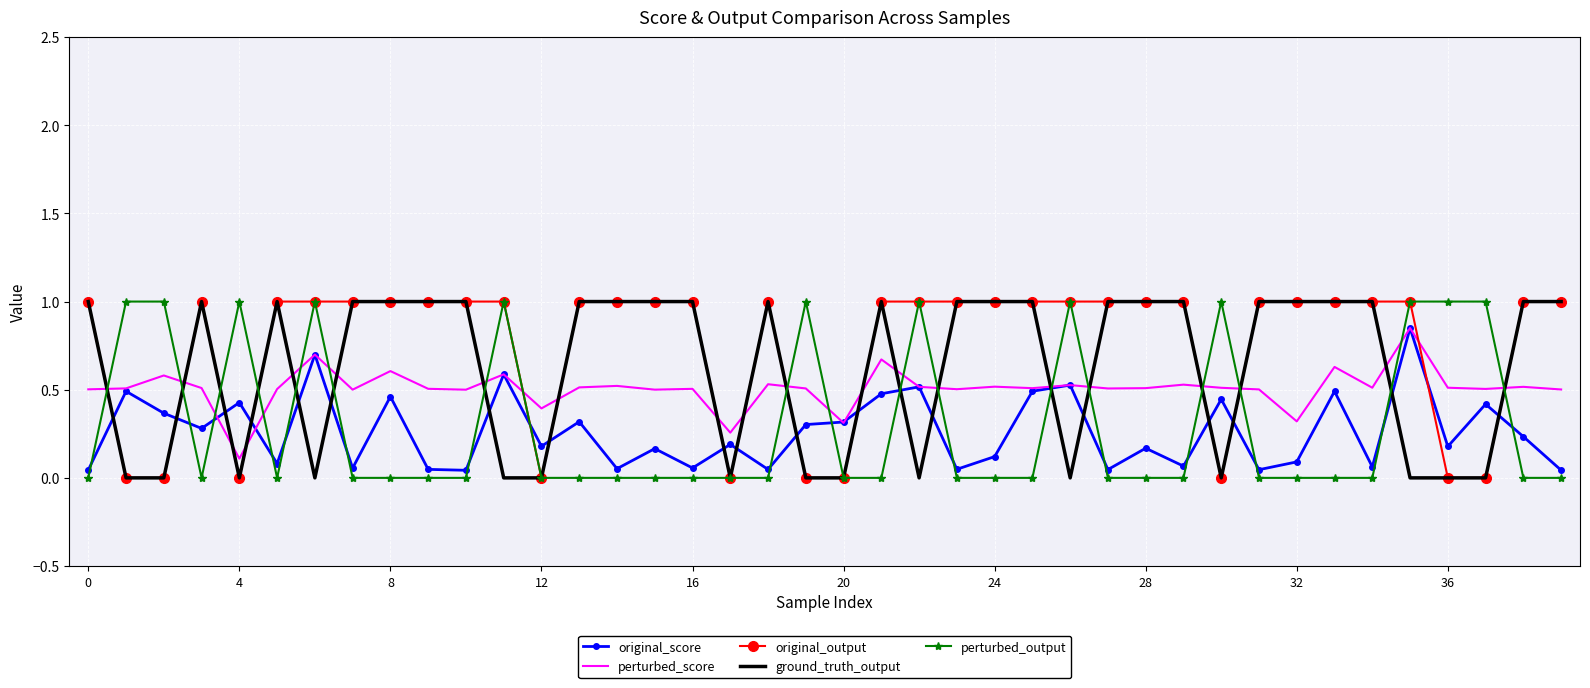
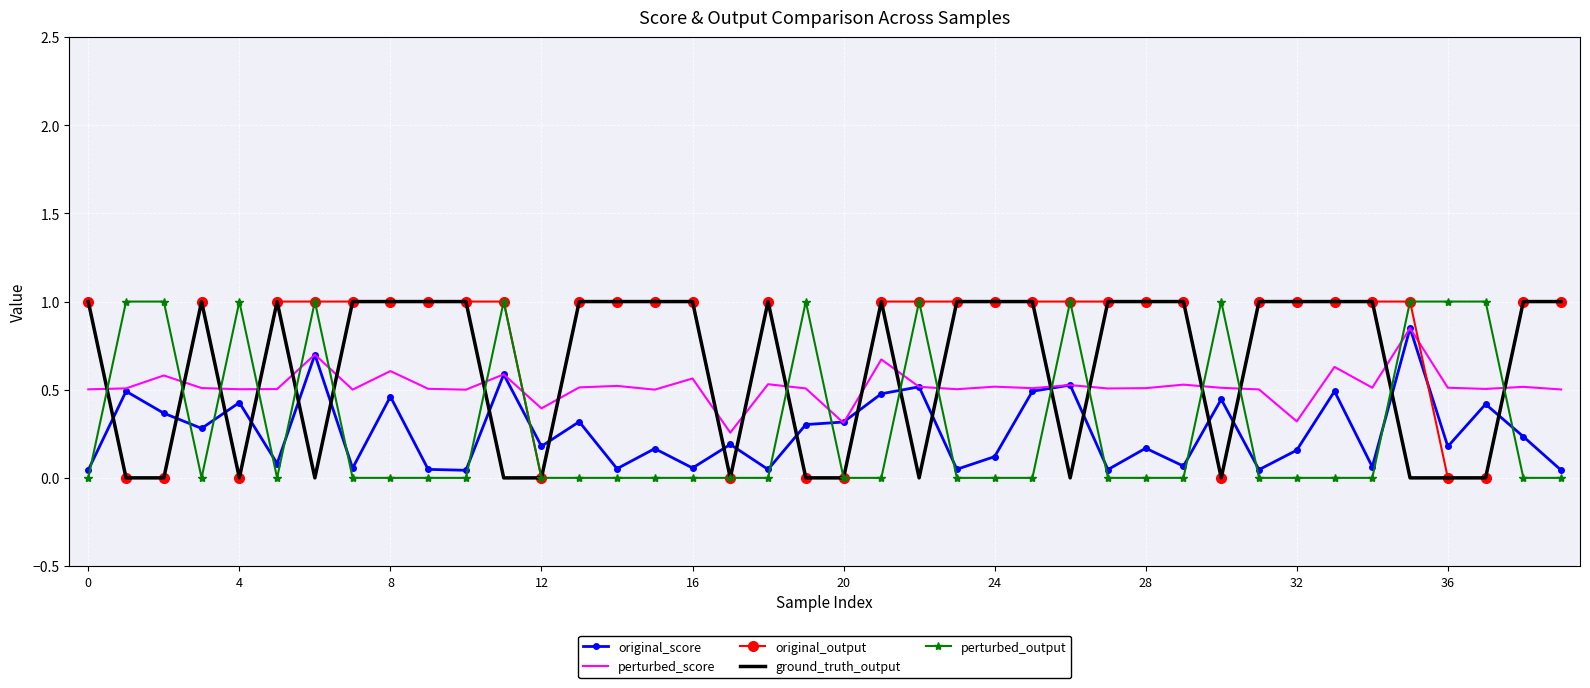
perturbed_score, 4: 0.11 -> 0.50
perturbed_score, 16: 0.50 -> 0.56
original_score, 32: 0.09 -> 0.16
